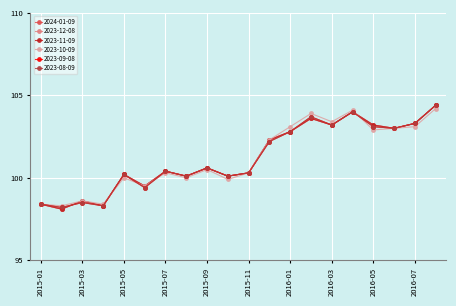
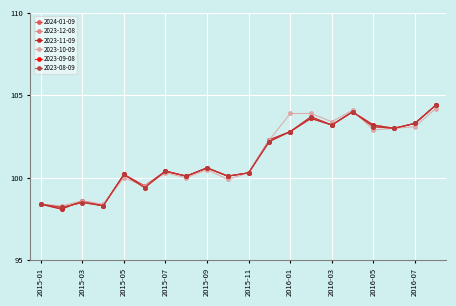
2023-10-09, 2016-01: 103.1 -> 103.9
